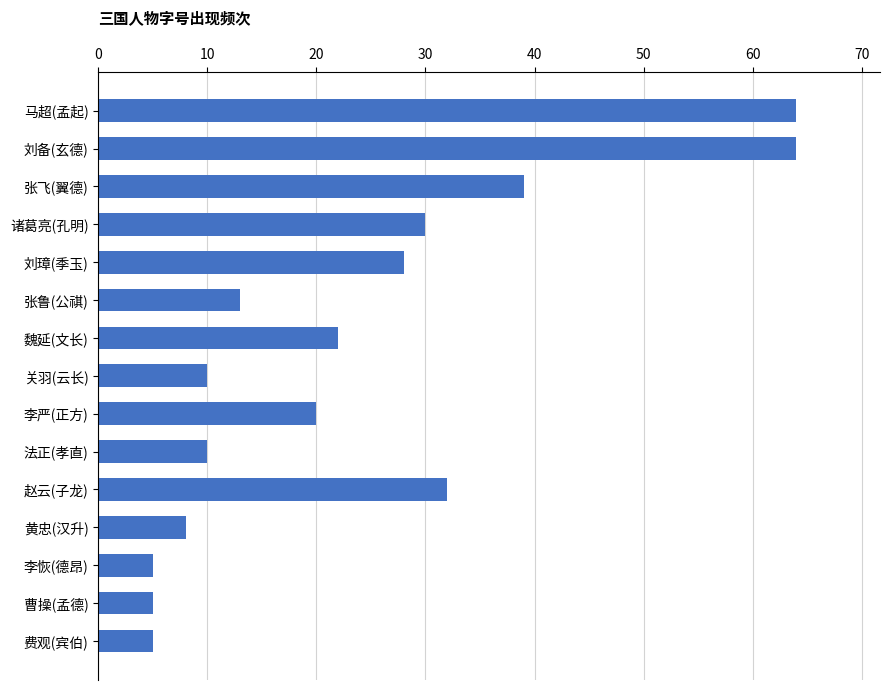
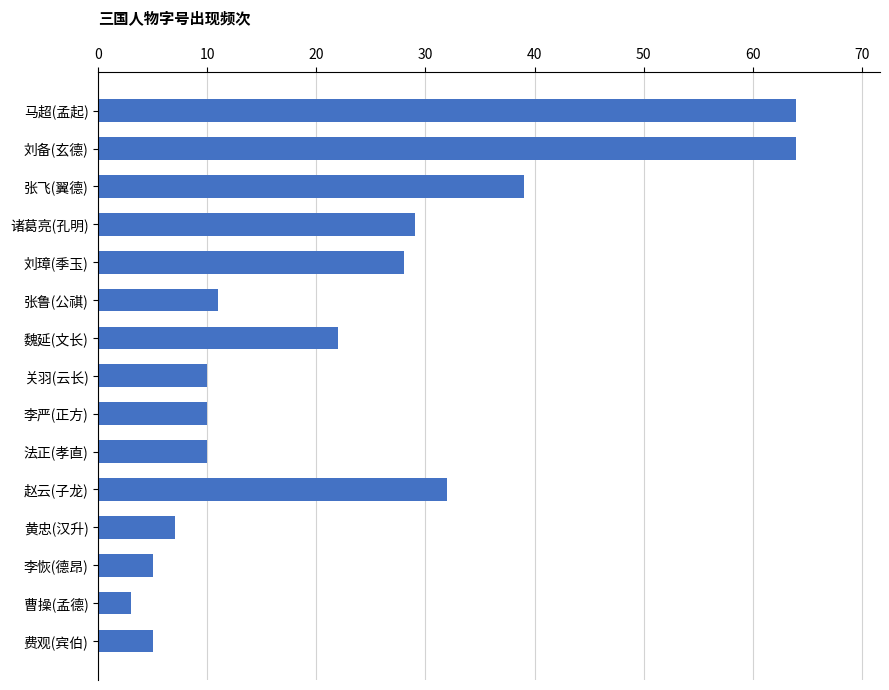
诸葛亮(孔明): 30 -> 29
张鲁(公祺): 13 -> 11
李严(正方): 20 -> 10
黄忠(汉升): 8 -> 7
曹操(孟德): 5 -> 3
